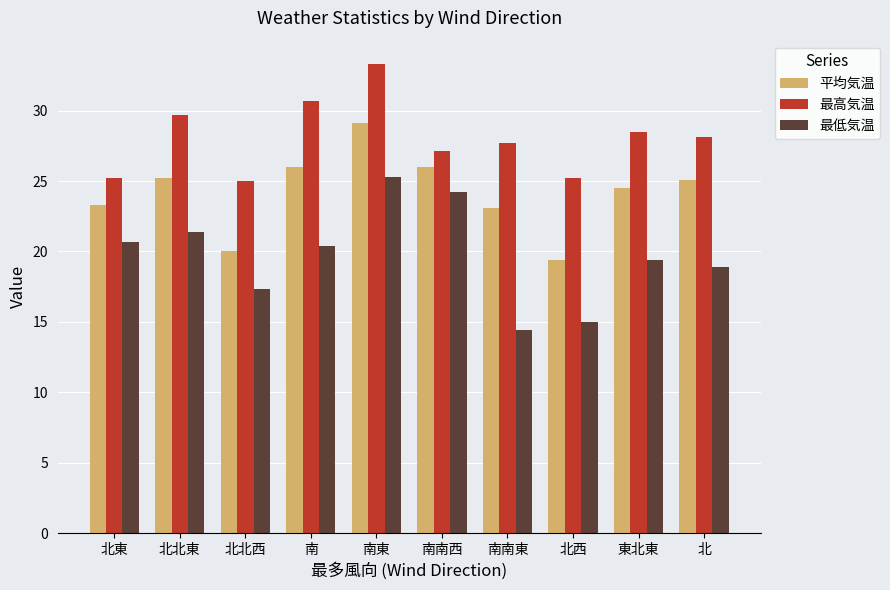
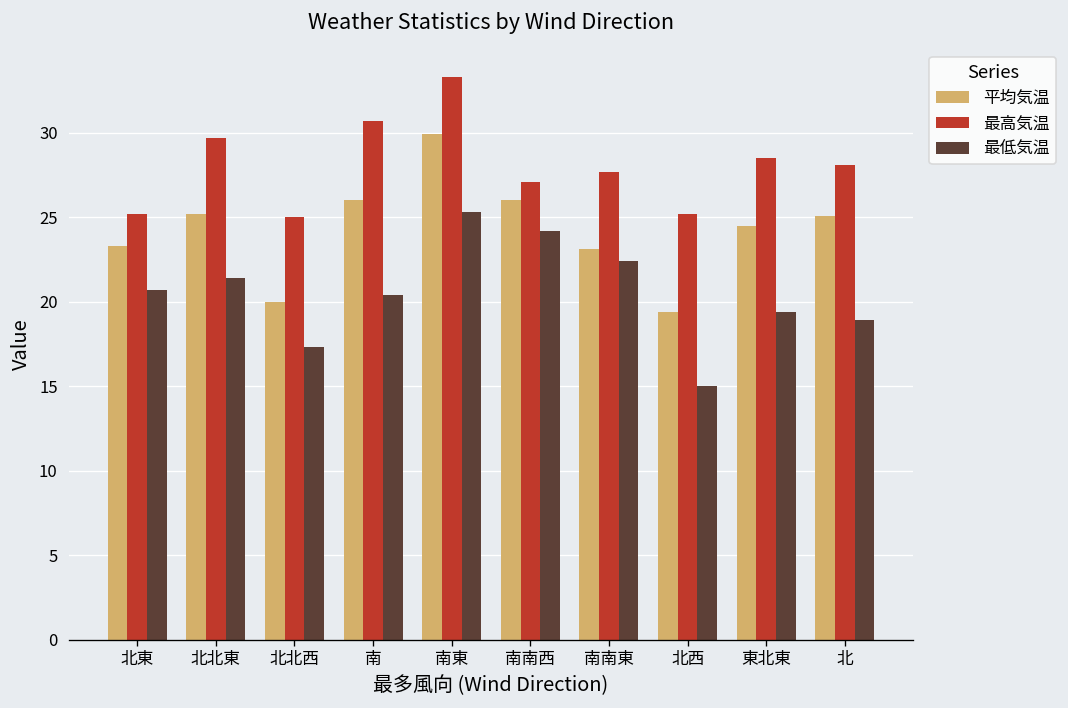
平均気温, 南東: 29.1 -> 29.9
最低気温, 南南東: 14.4 -> 22.4
